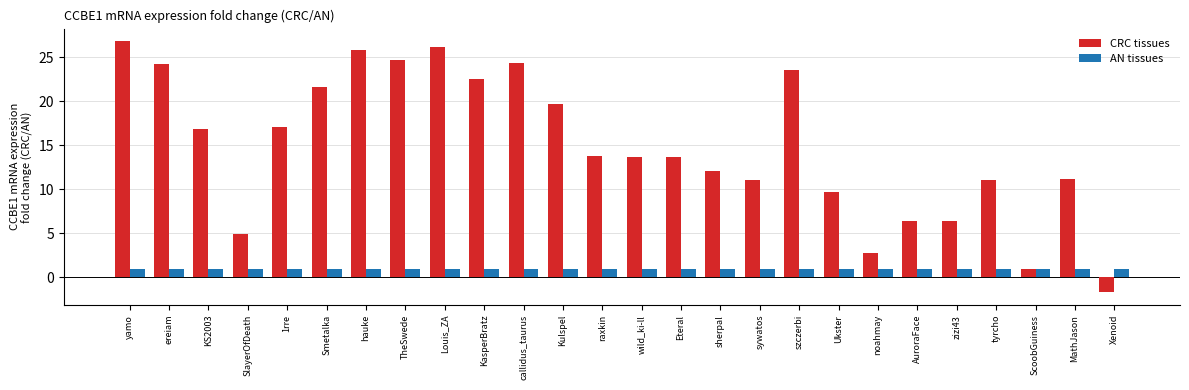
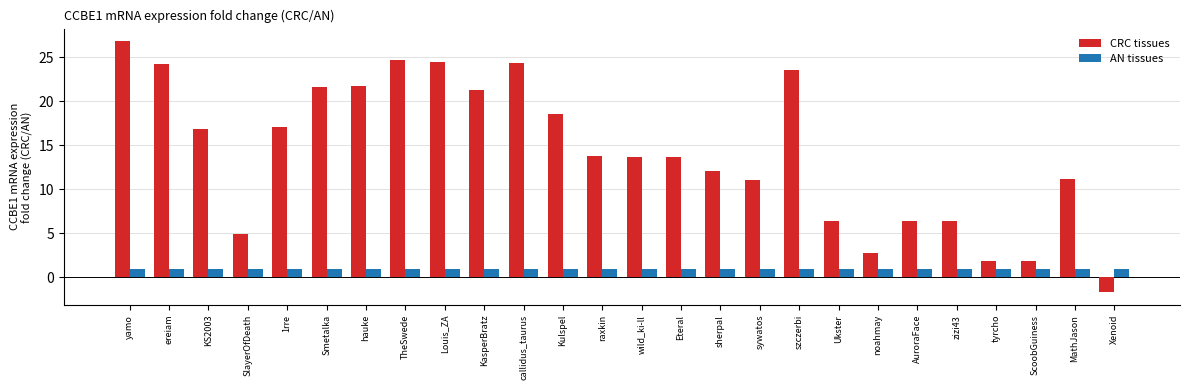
CRC tissues, hauke: 26 -> 22
CRC tissues, Louis_ZA: 26 -> 25
CRC tissues, KasperBratz: 23 -> 21
CRC tissues, Kulspel: 20 -> 19
CRC tissues, Ukster: 10 -> 6
CRC tissues, tyrcho: 11 -> 2
CRC tissues, ScoobGuiness: 1 -> 2
